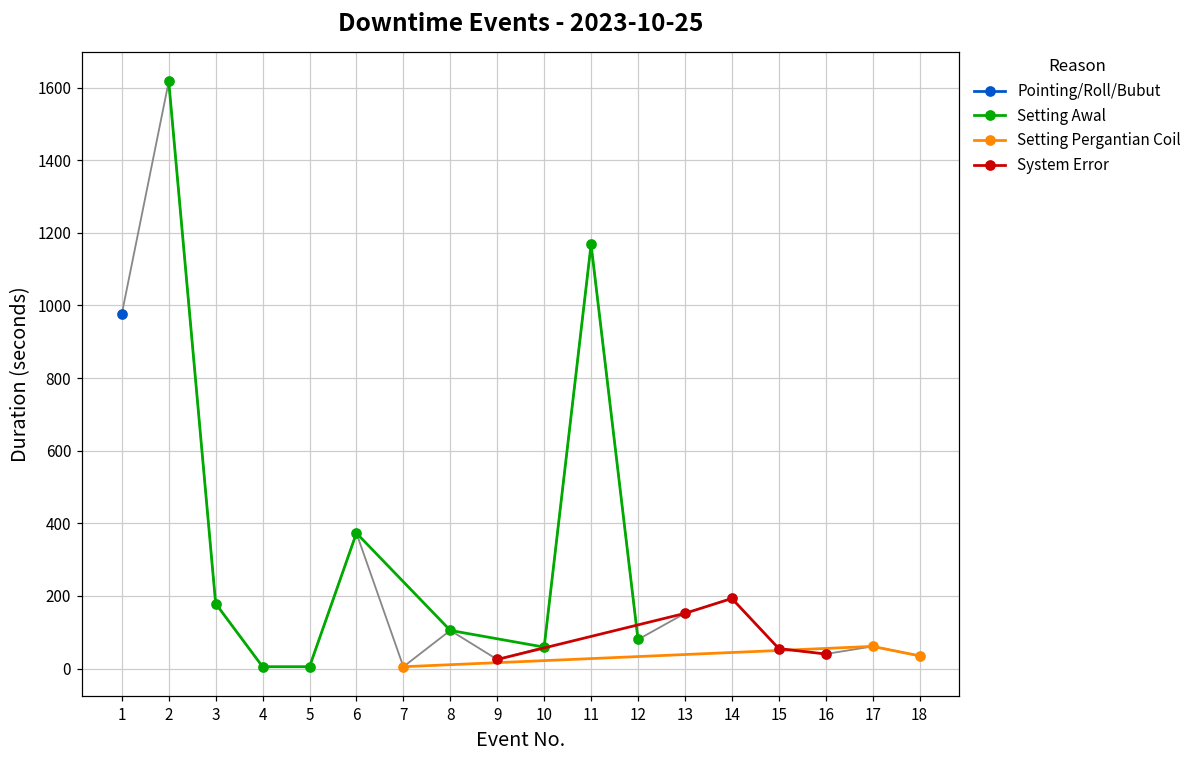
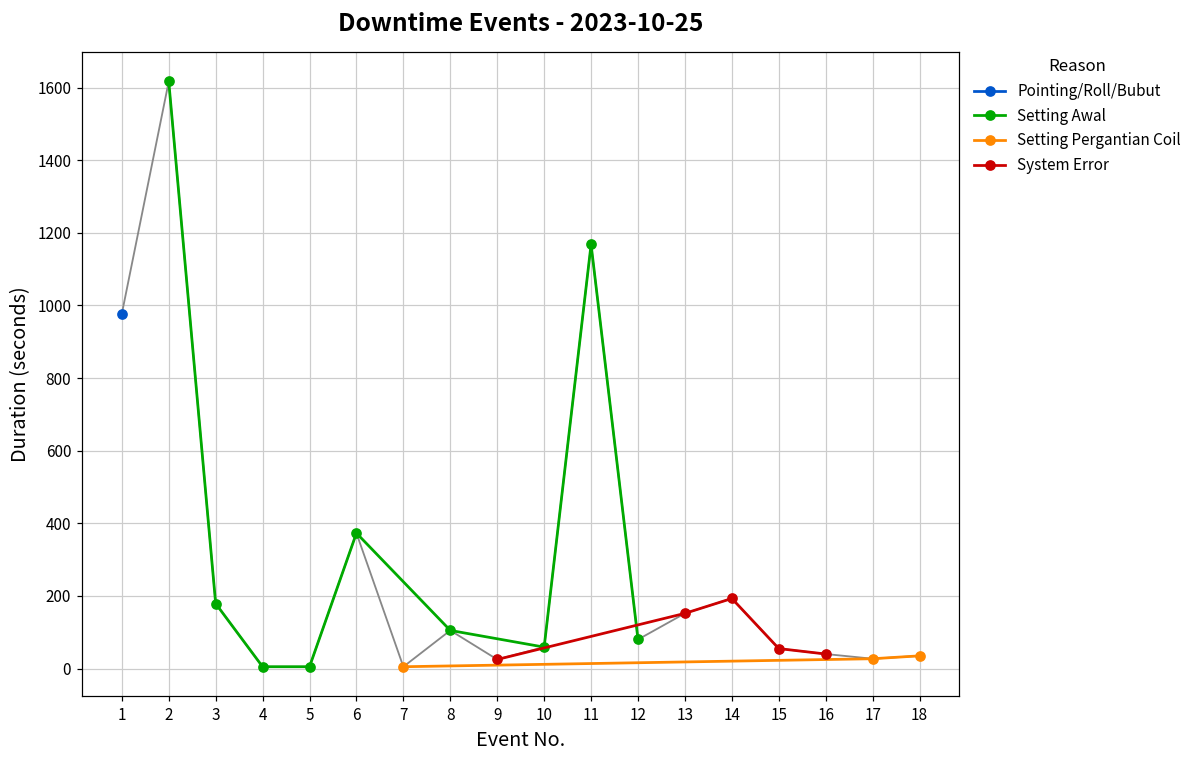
Setting Pergantian Coil, 17: 60 -> 30
